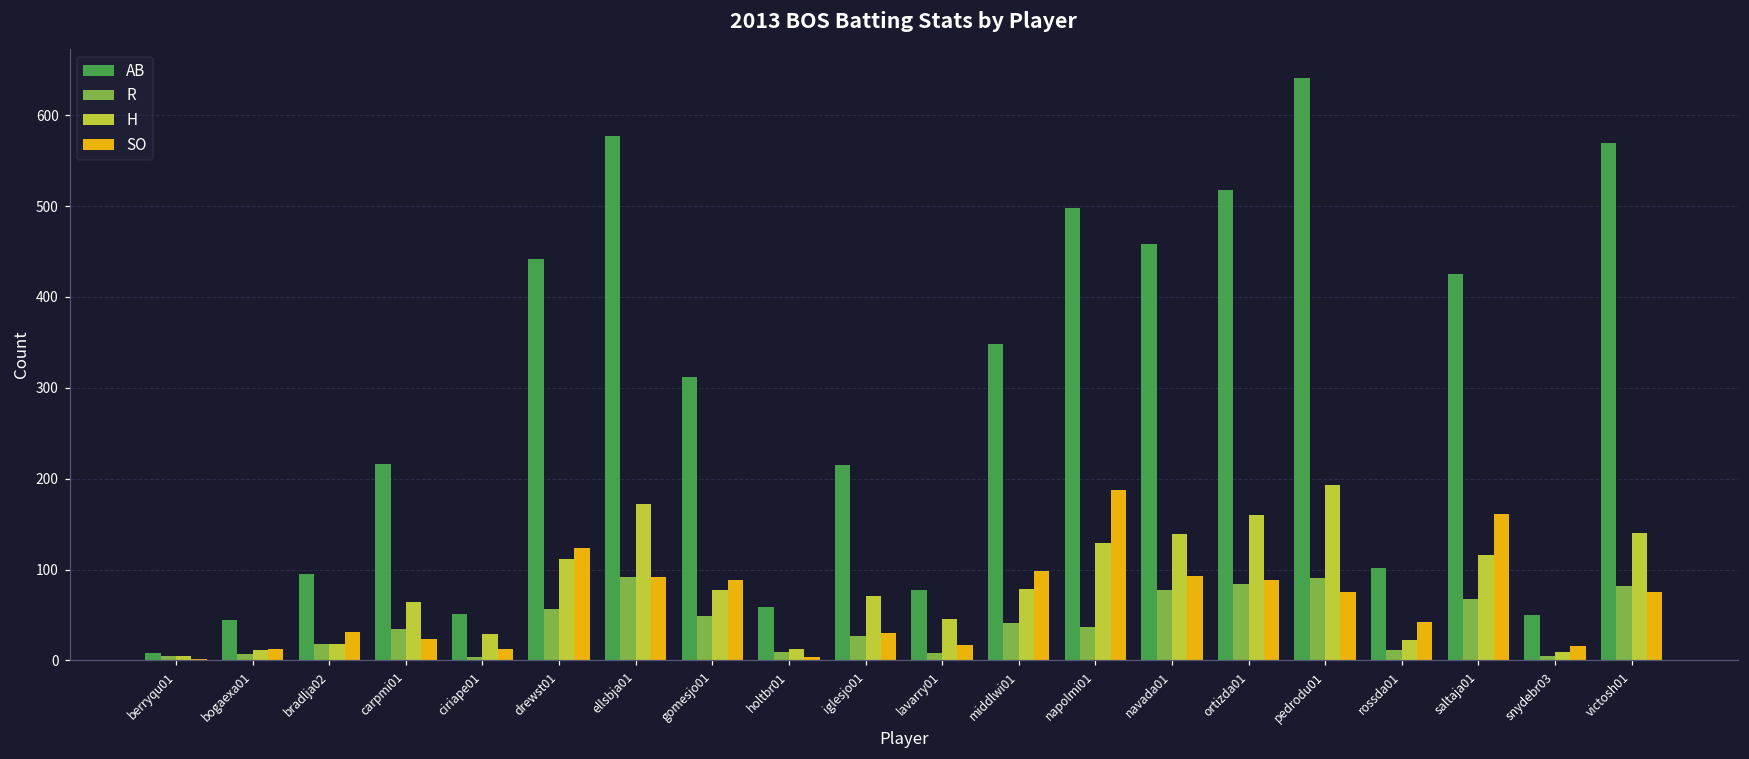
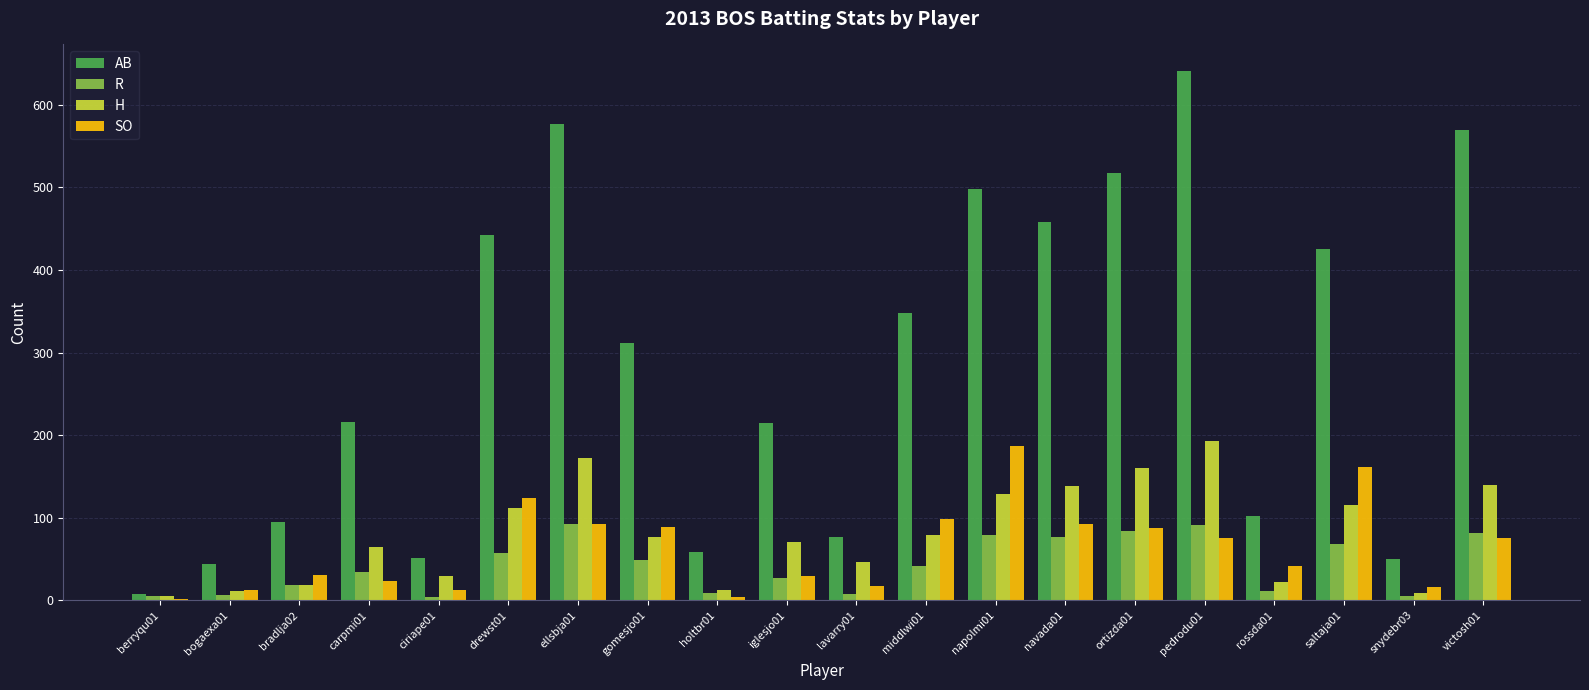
R, napolmi01: 40 -> 80
